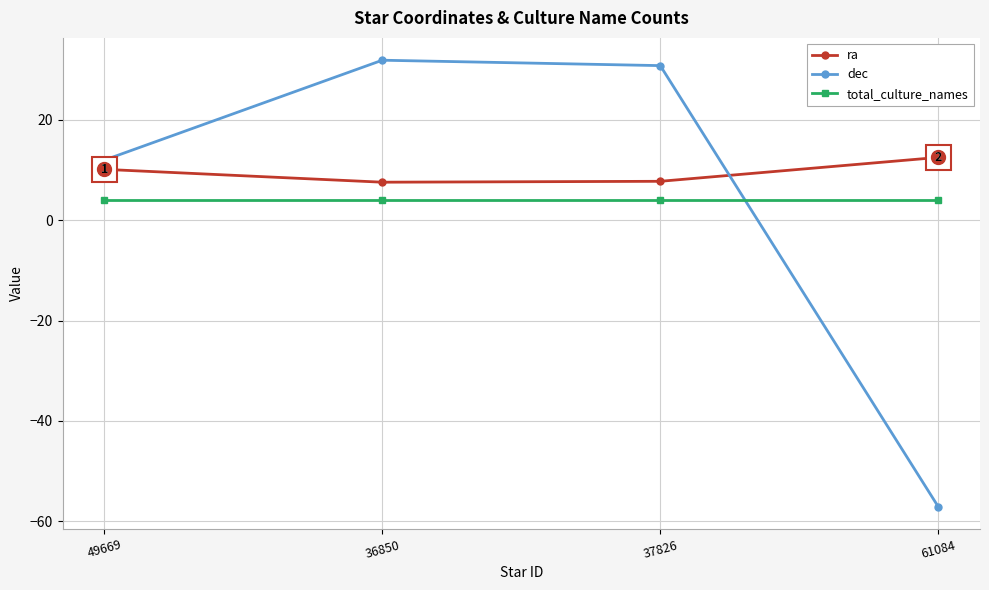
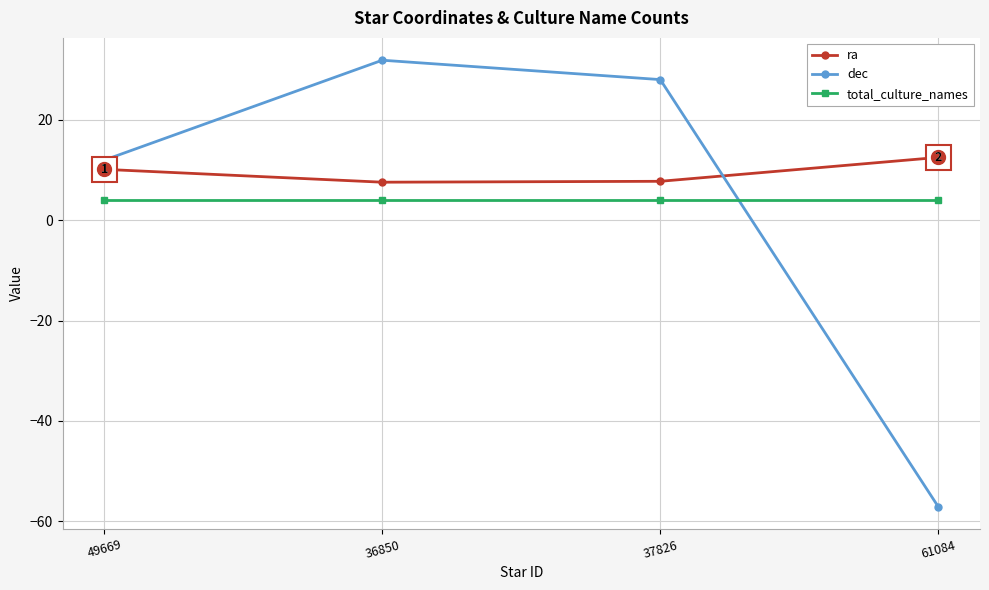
dec, 37826: 31 -> 28
